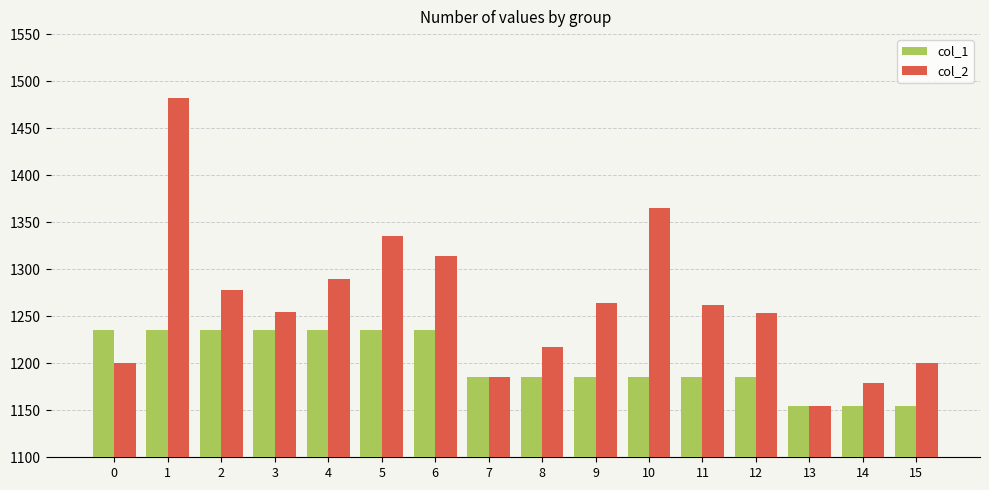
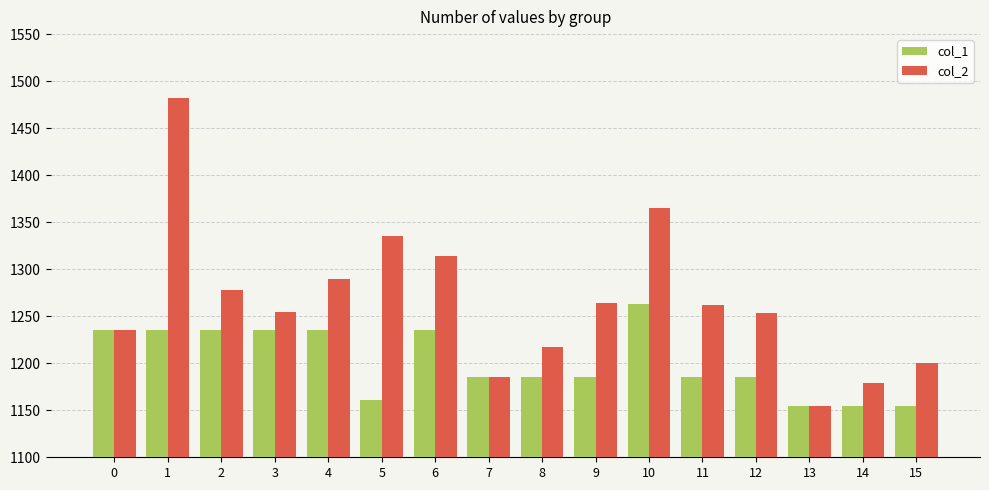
col_2, 0: 1200 -> 1240
col_1, 5: 1240 -> 1160
col_1, 10: 1190 -> 1260
